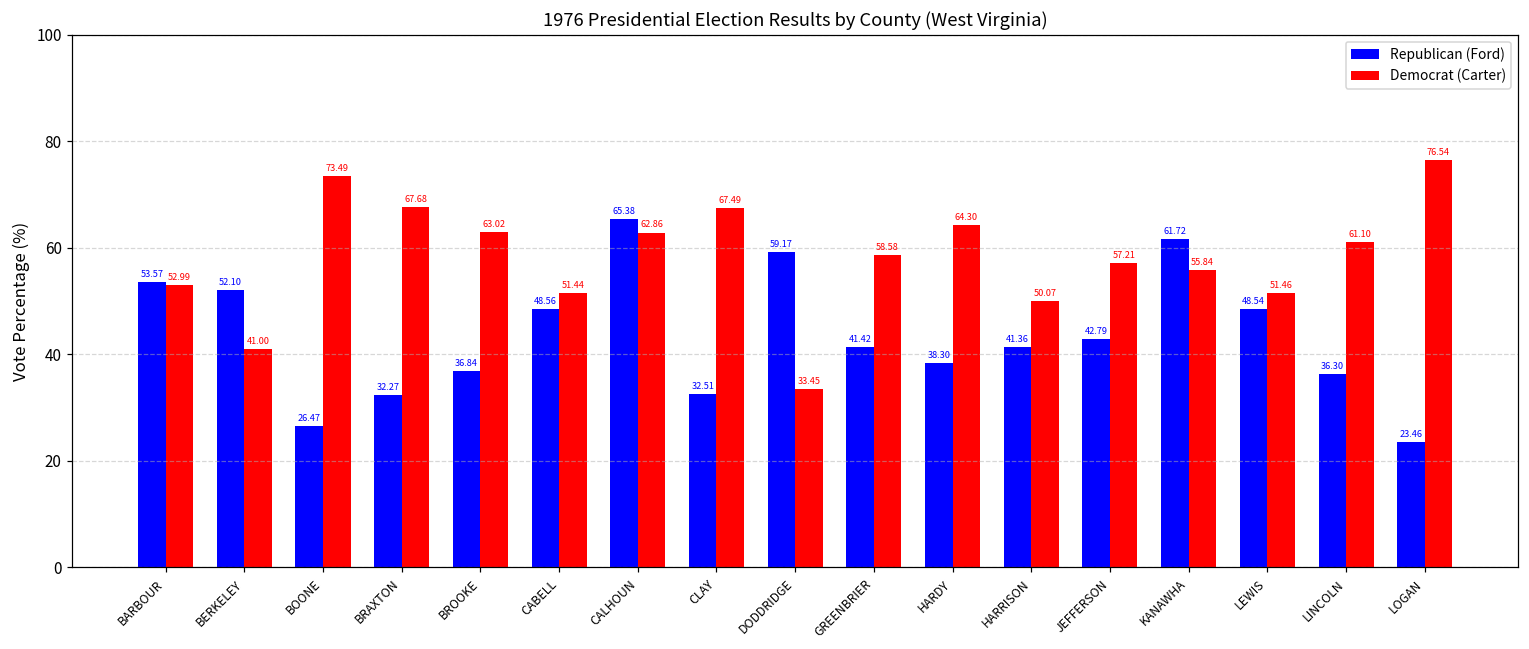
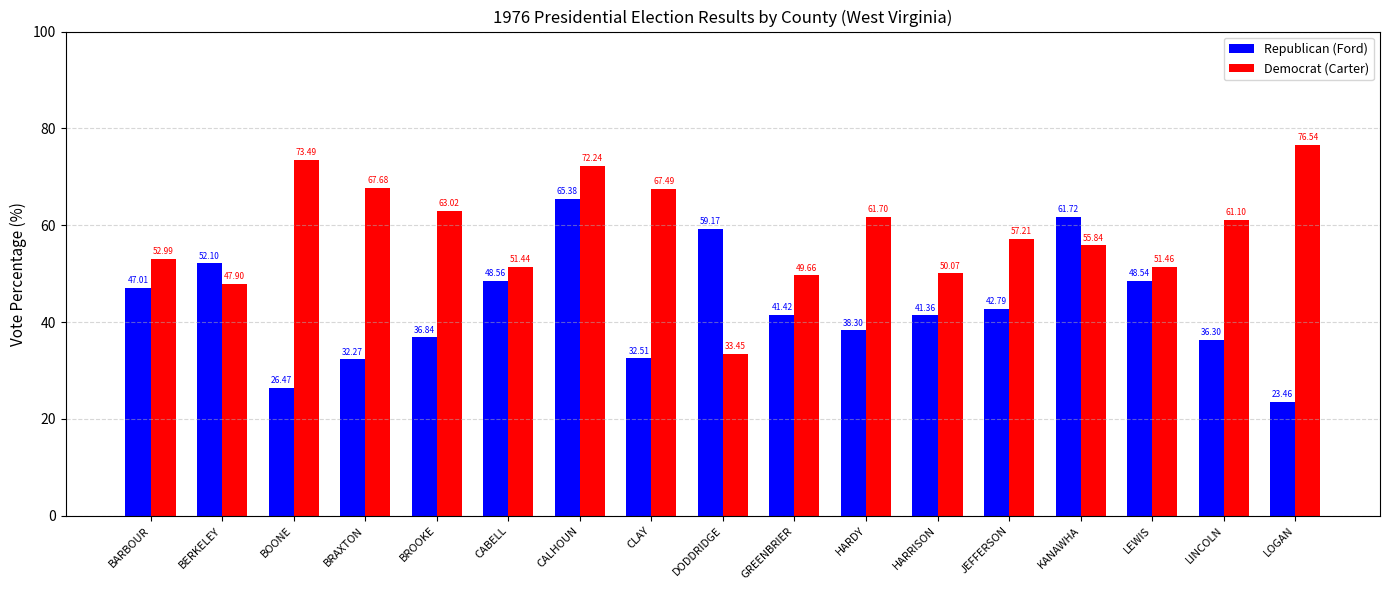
Republican (Ford), BARBOUR: 53.57 -> 47.01
Democrat (Carter), BERKELEY: 41.00 -> 47.90
Democrat (Carter), CALHOUN: 62.86 -> 72.24
Democrat (Carter), GREENBRIER: 58.58 -> 49.66
Democrat (Carter), HARDY: 64.30 -> 61.70
